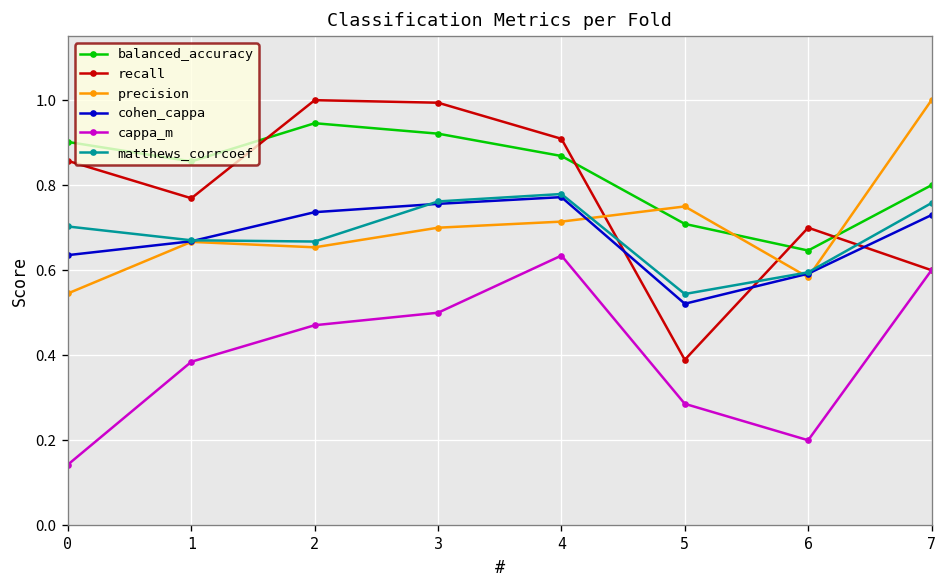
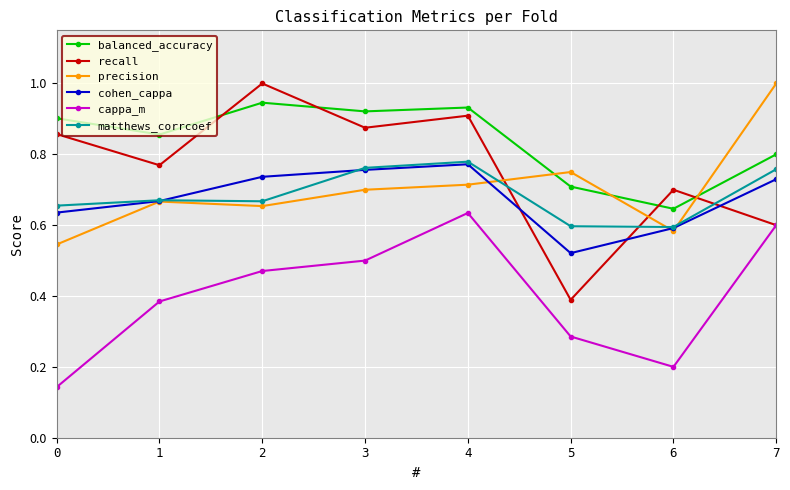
matthews_corrcoef, 0: 0.70 -> 0.66
recall, 3: 0.99 -> 0.88
balanced_accuracy, 4: 0.87 -> 0.93
matthews_corrcoef, 5: 0.54 -> 0.60
